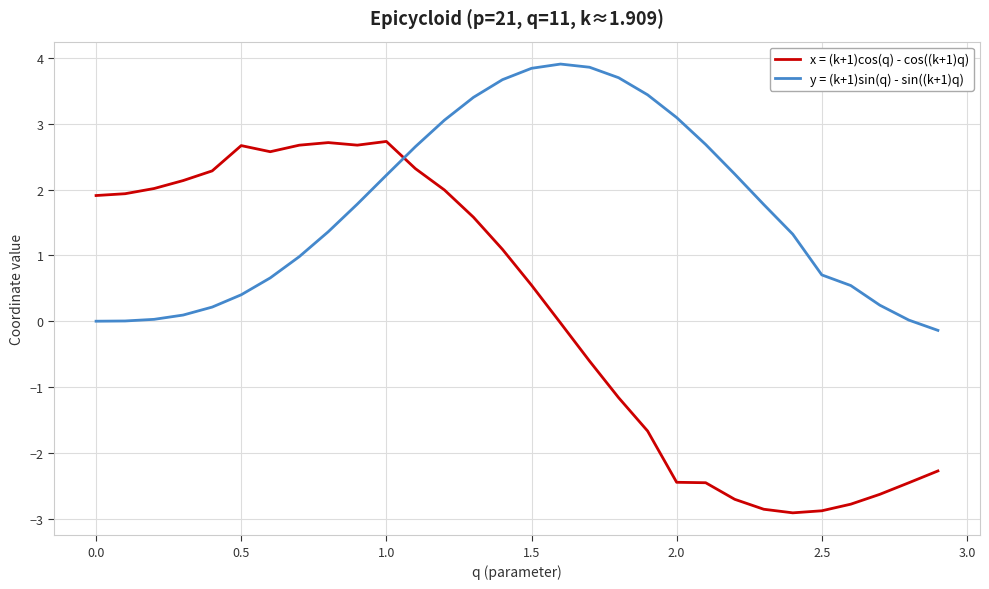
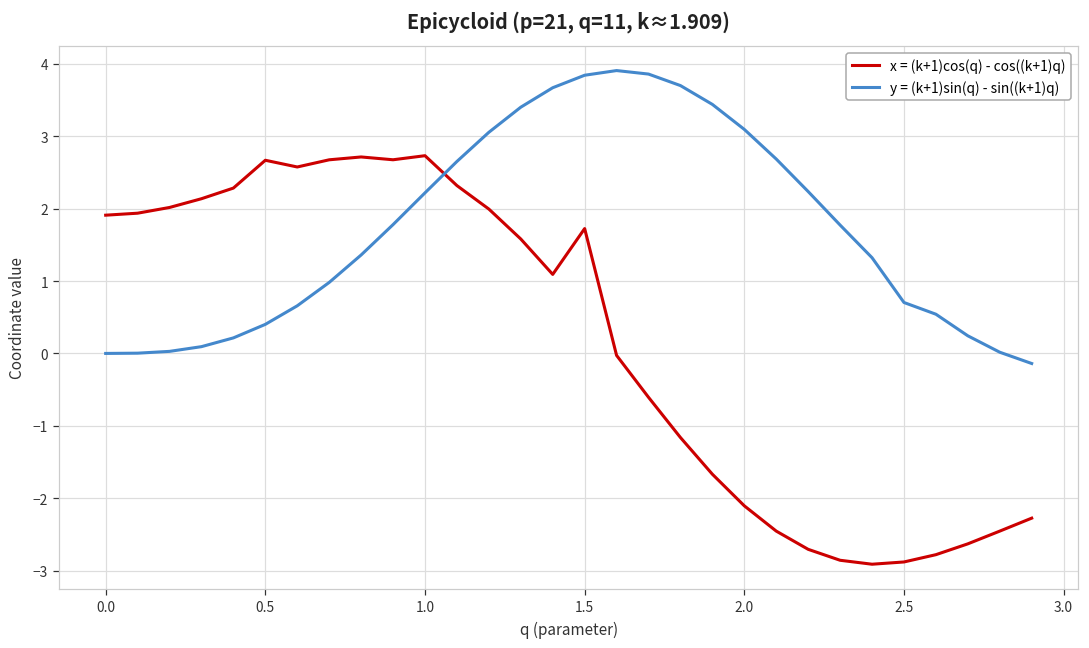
x = (k+1)cos(q) - cos((k+1)q), 1.5: 0.5 -> 1.7
x = (k+1)cos(q) - cos((k+1)q), 2.0: -2.4 -> -2.1
